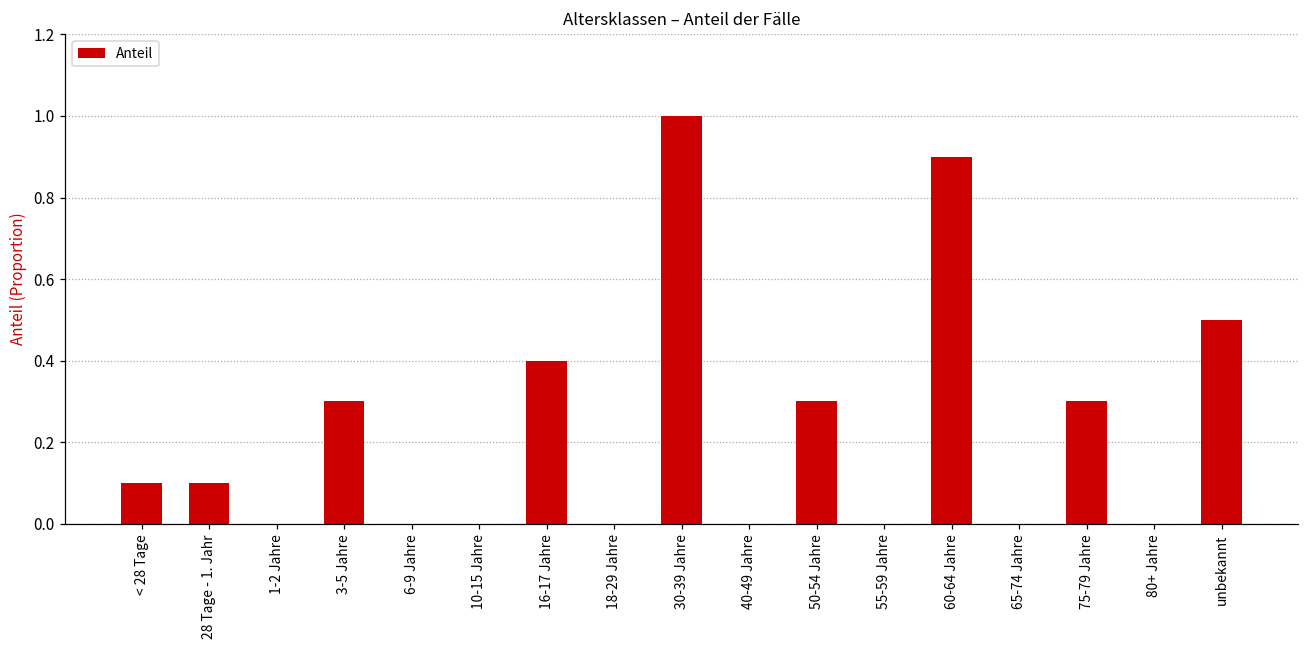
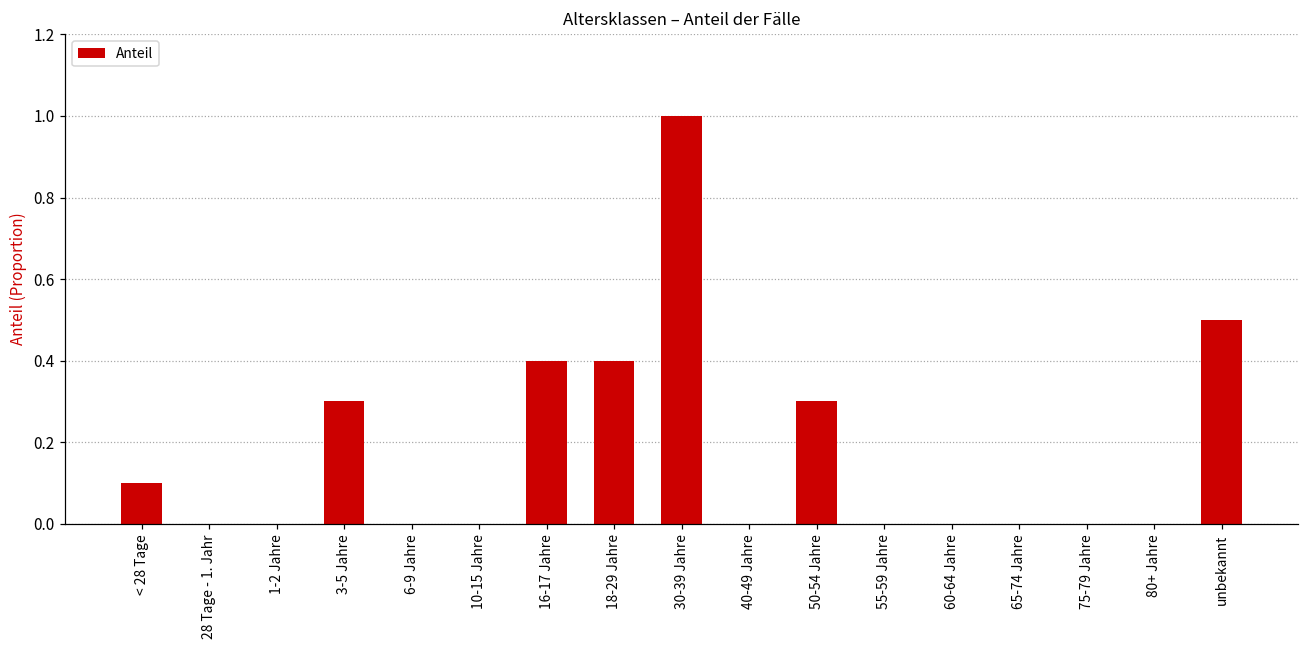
28 Tage - 1. Jahr: 0.1 -> 0.0
18-29 Jahre: 0.0 -> 0.4
60-64 Jahre: 0.9 -> 0.0
75-79 Jahre: 0.3 -> 0.0
